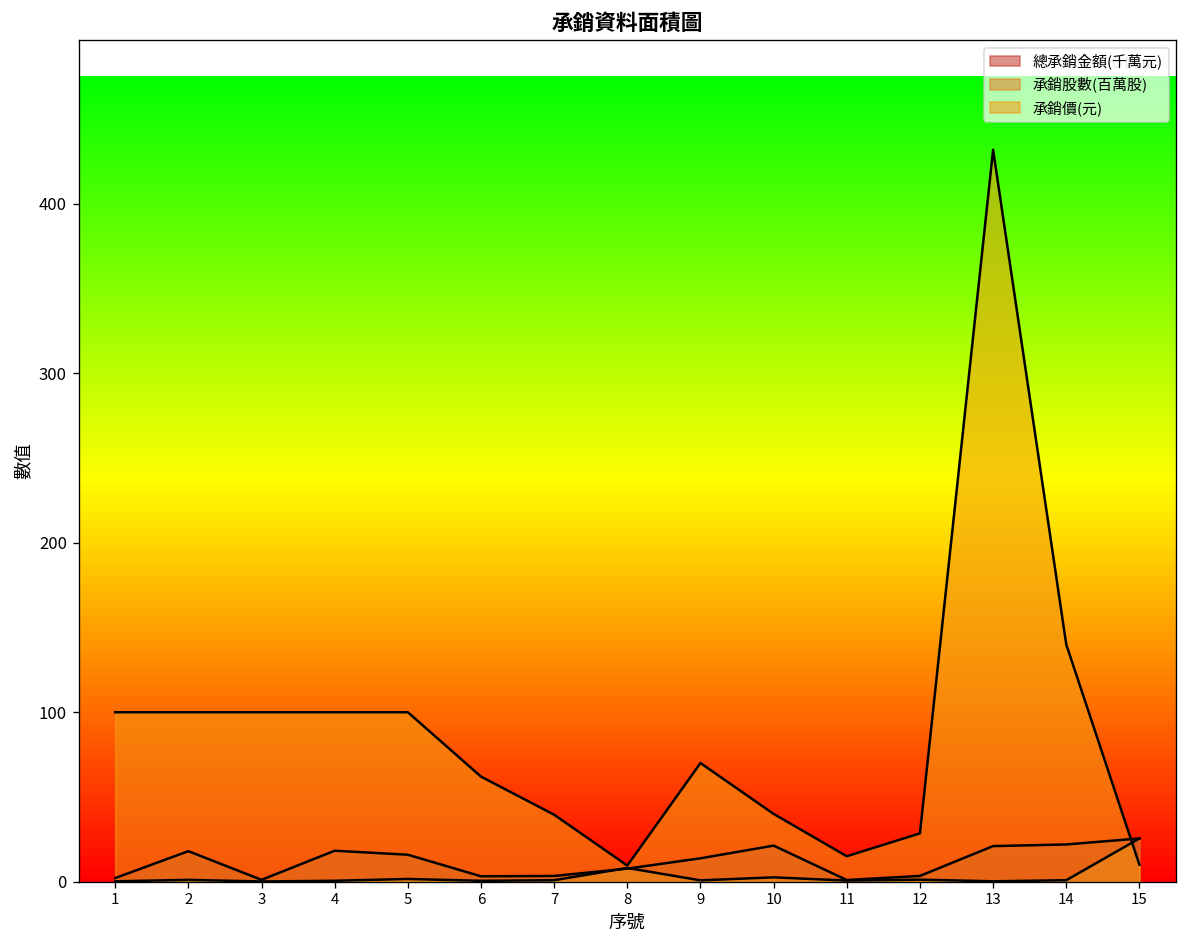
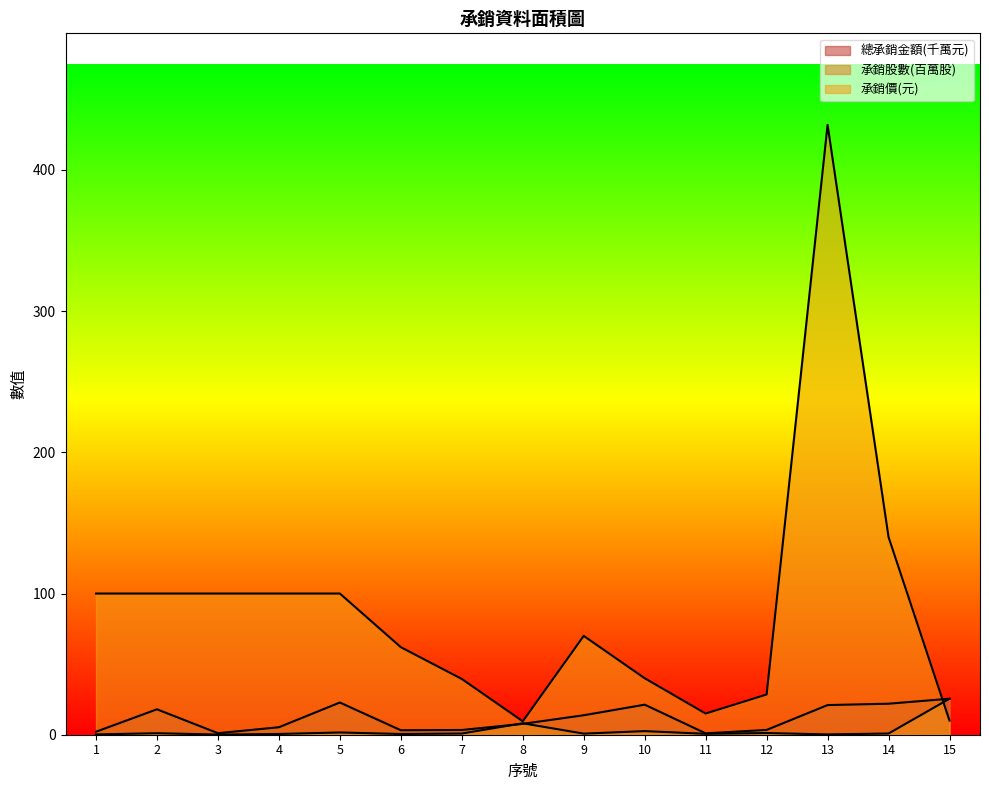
總承銷金額(千萬元), 4: 18 -> 5
總承銷金額(千萬元), 5: 16 -> 23
